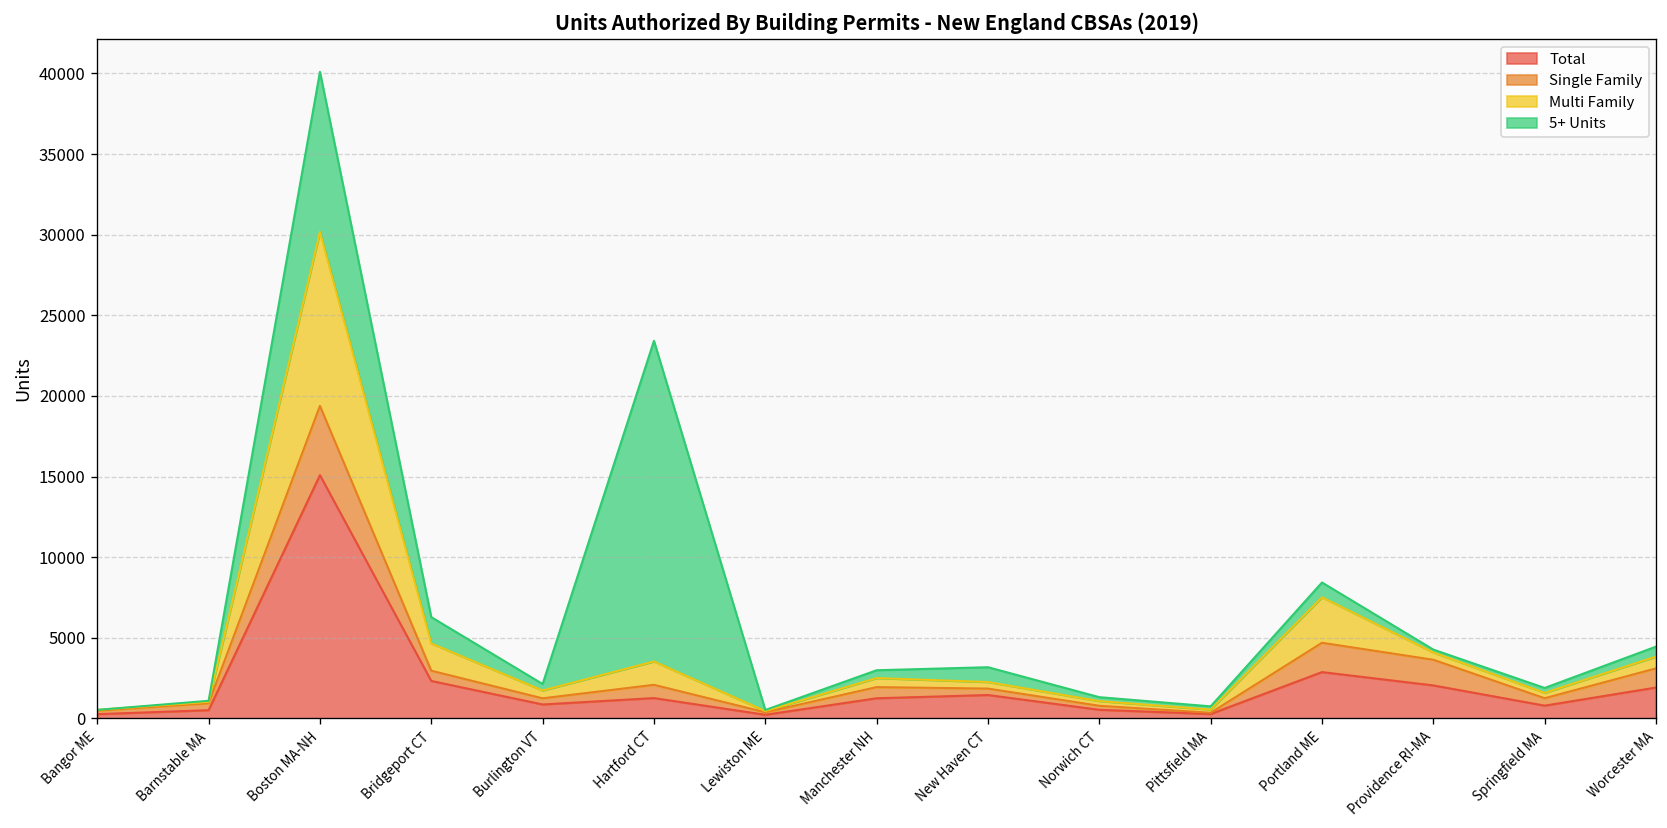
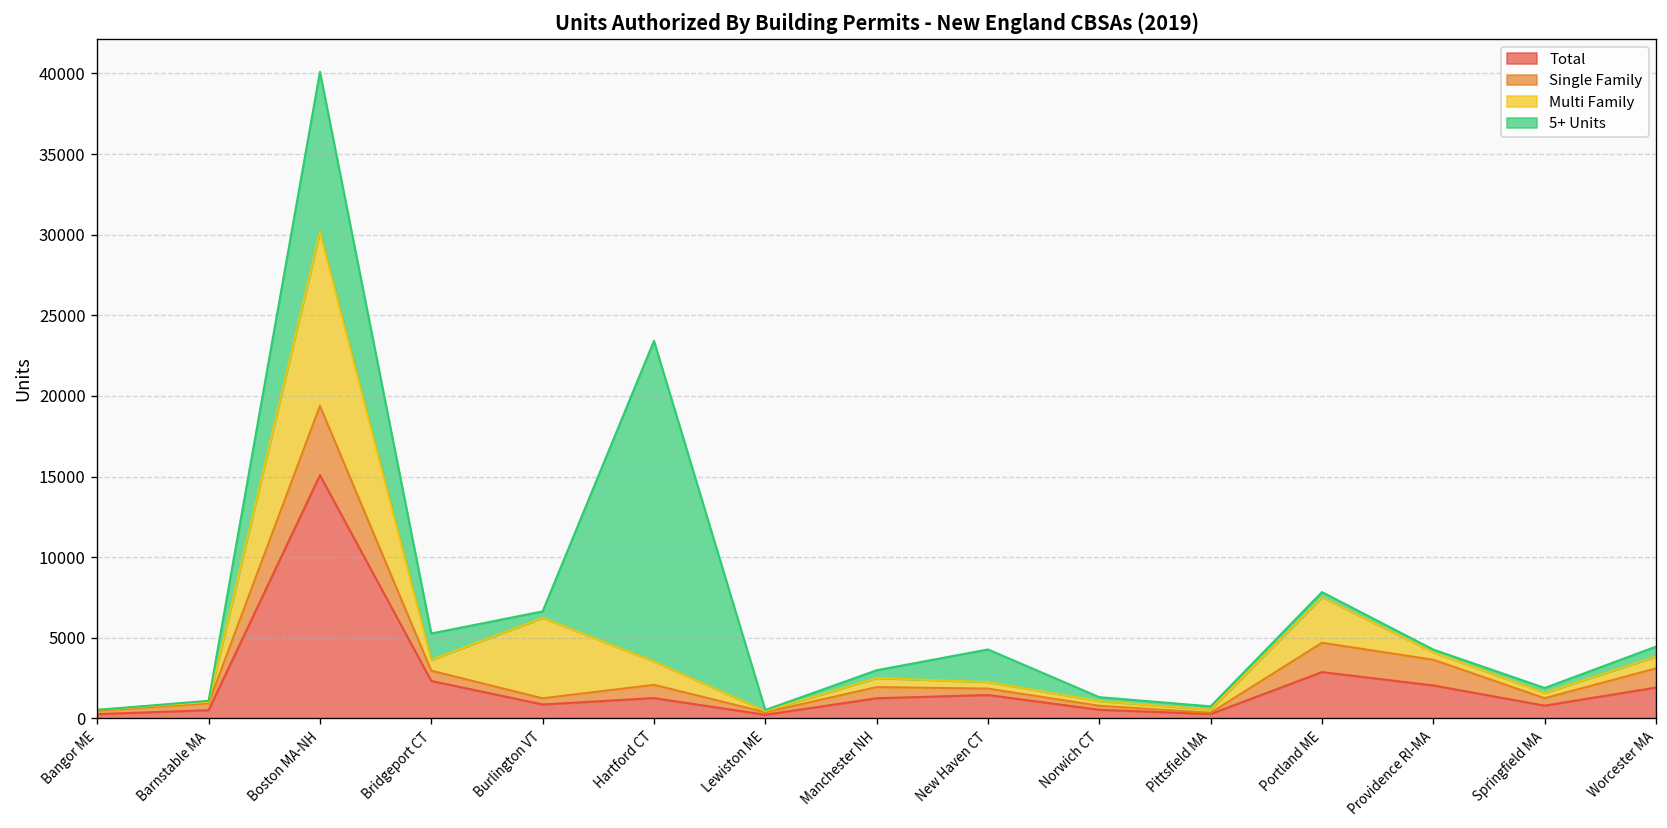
Multi Family, Bridgeport CT: 1700 -> 700
Multi Family, Burlington VT: 500 -> 5000
5+ Units, New Haven CT: 900 -> 2000
5+ Units, Portland ME: 900 -> 300
